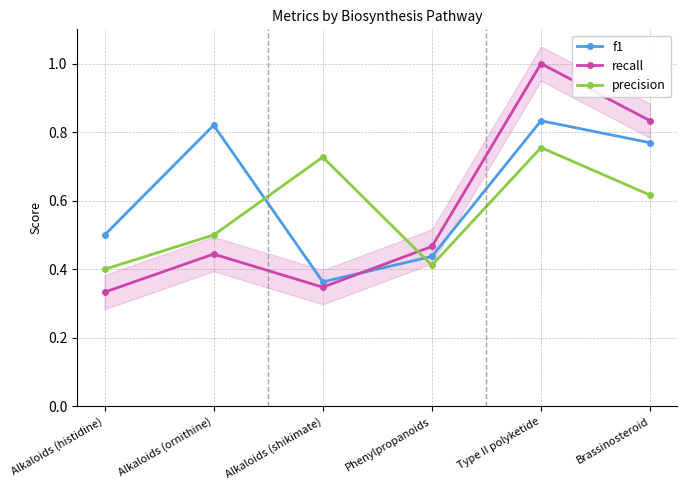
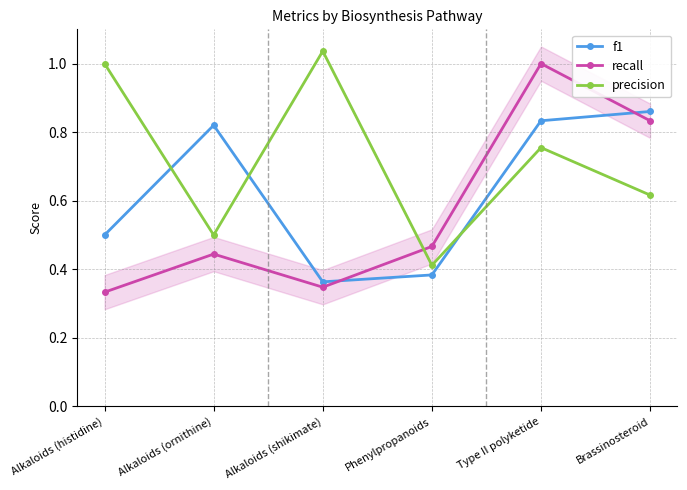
precision, Alkaloids (histidine): 0.4 -> 1.0
precision, Alkaloids (shikimate): 0.73 -> 1.04
f1, Phenylpropanoids: 0.44 -> 0.38
f1, Brassinosteroid: 0.77 -> 0.86
